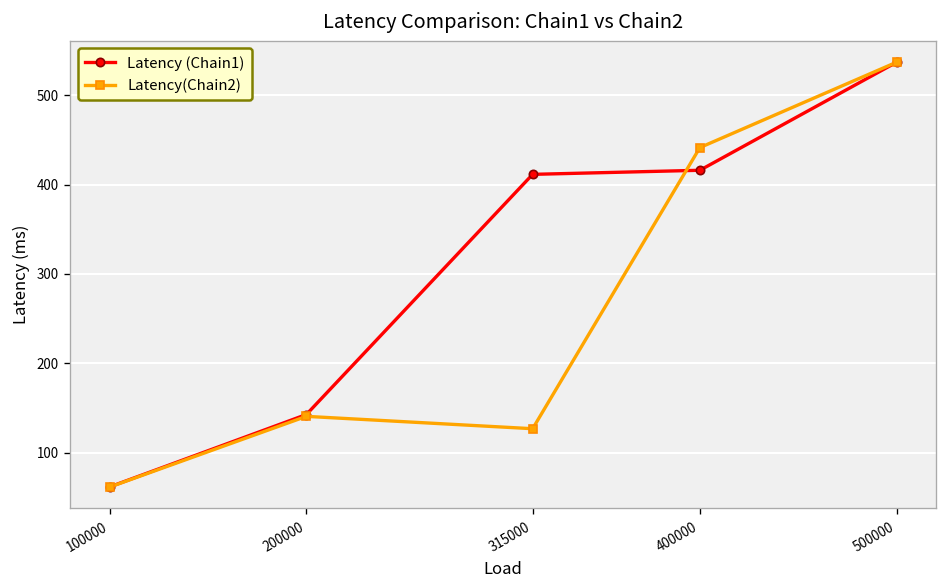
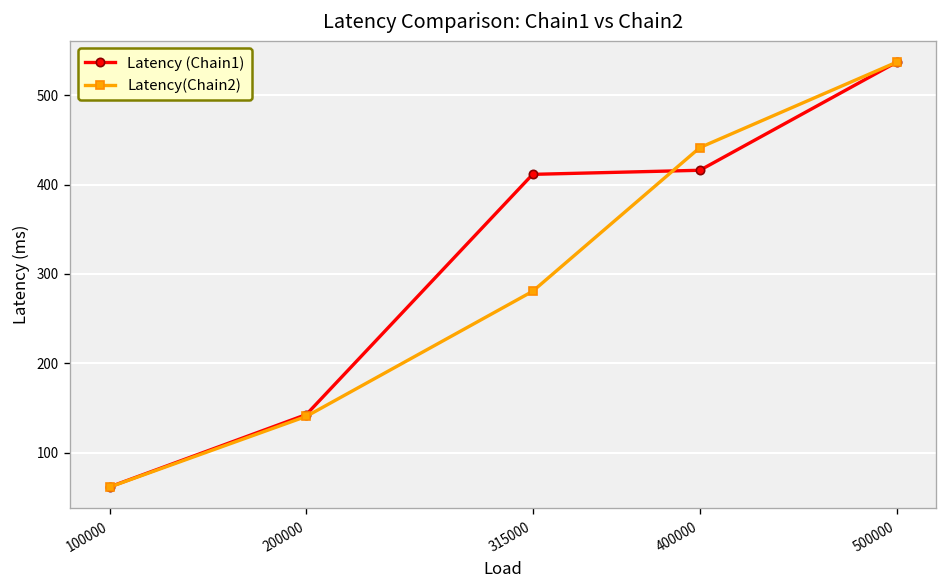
Latency(Chain2), 315000: 130 -> 280
